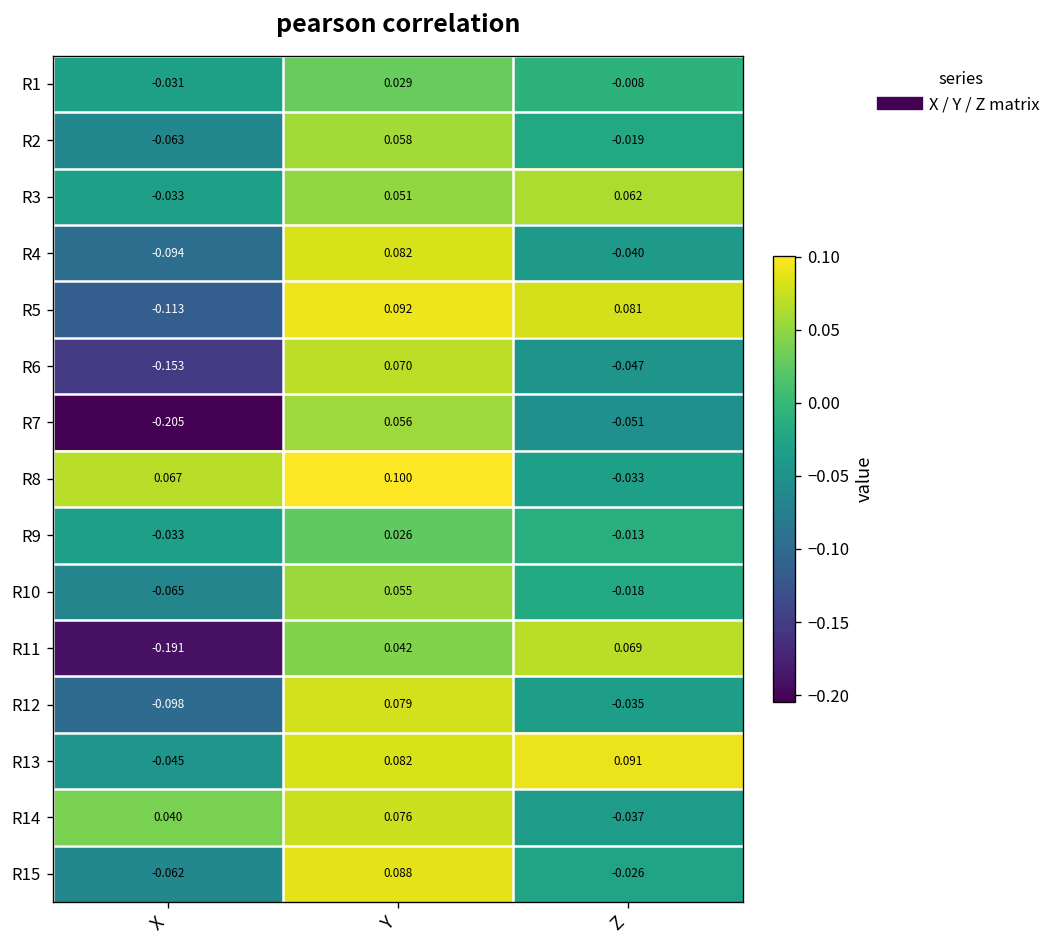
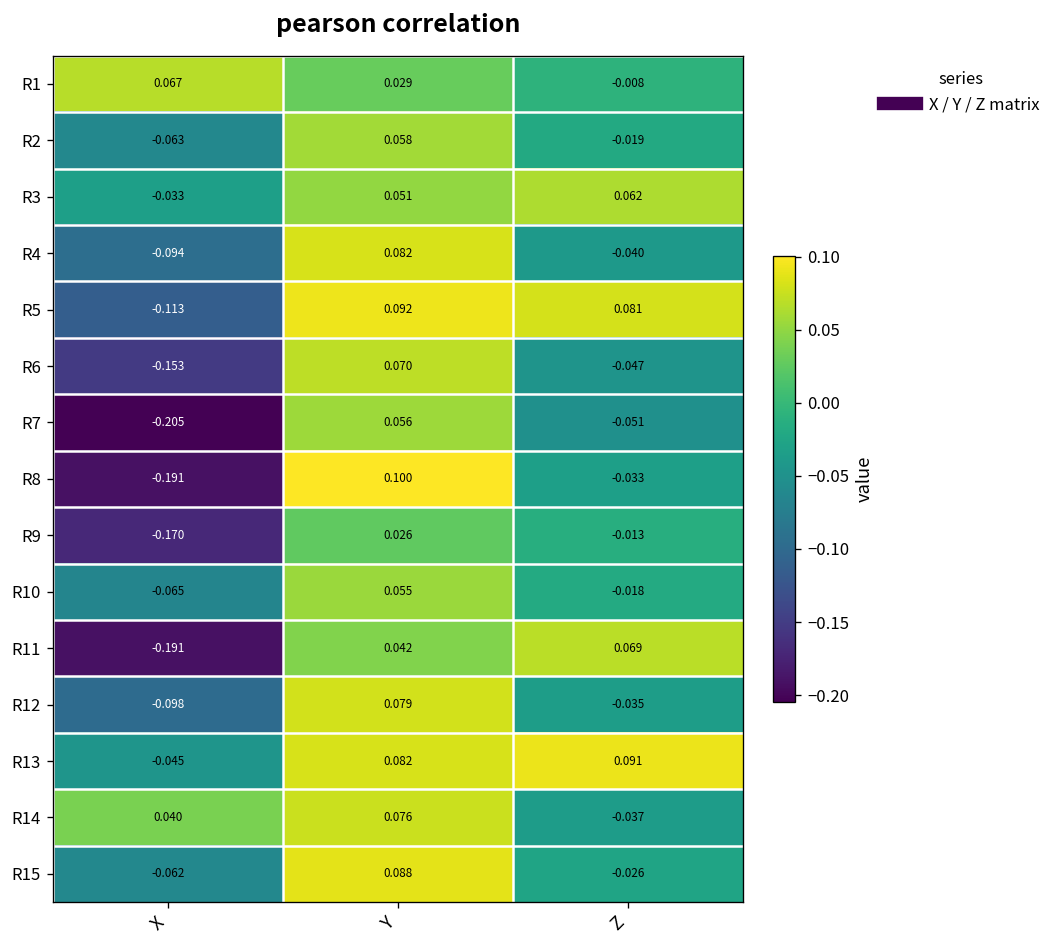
R1, X: -0.031 -> 0.067
R8, X: 0.067 -> -0.191
R9, X: -0.033 -> -0.170
